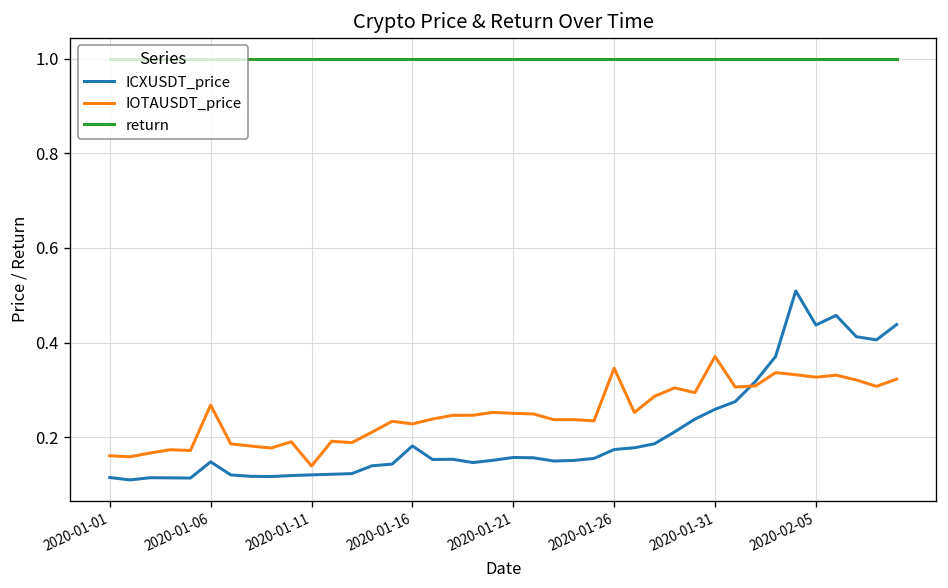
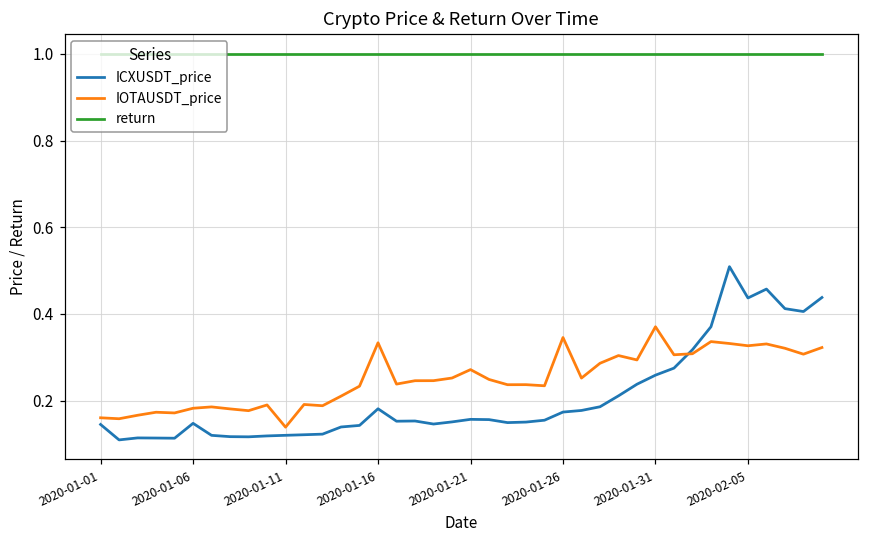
ICXUSDT_price, 2020-01-01: 0.11 -> 0.15
IOTAUSDT_price, 2020-01-06: 0.27 -> 0.18
IOTAUSDT_price, 2020-01-16: 0.23 -> 0.33
IOTAUSDT_price, 2020-01-21: 0.25 -> 0.27
